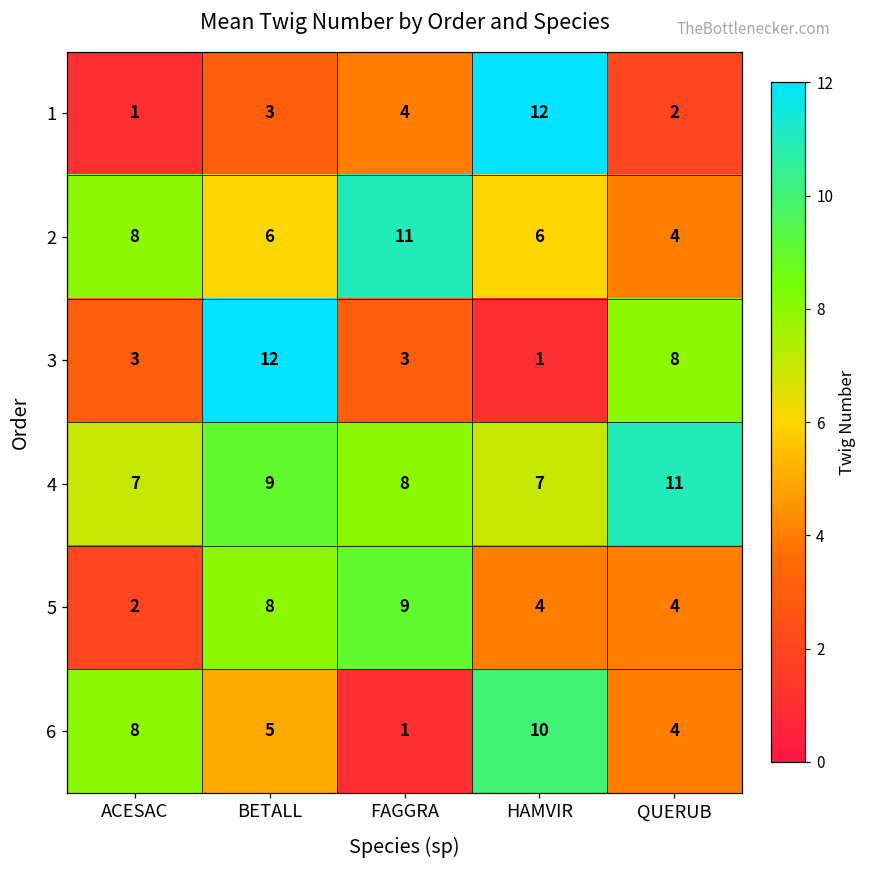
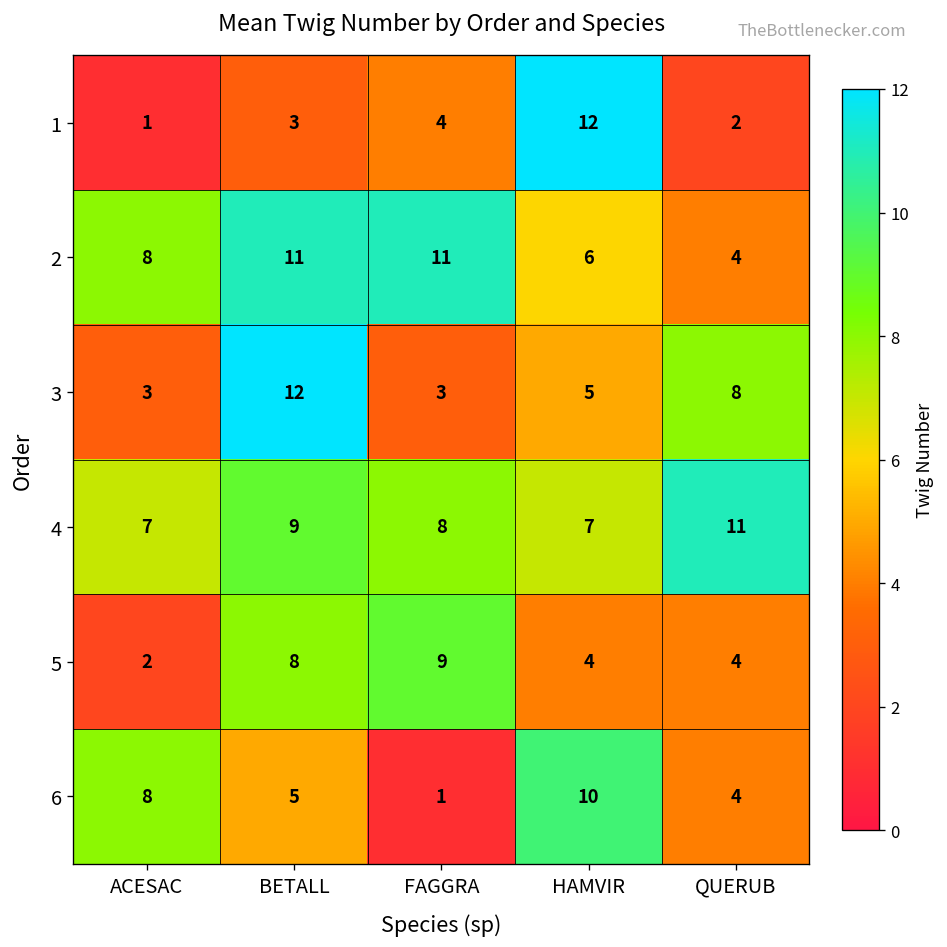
2, BETALL: 6 -> 11
3, HAMVIR: 1 -> 5
